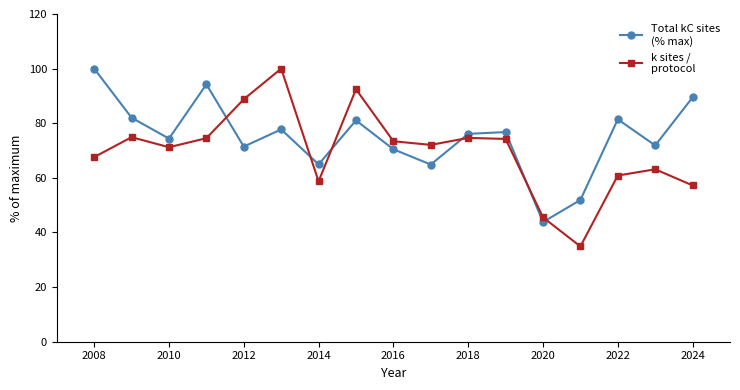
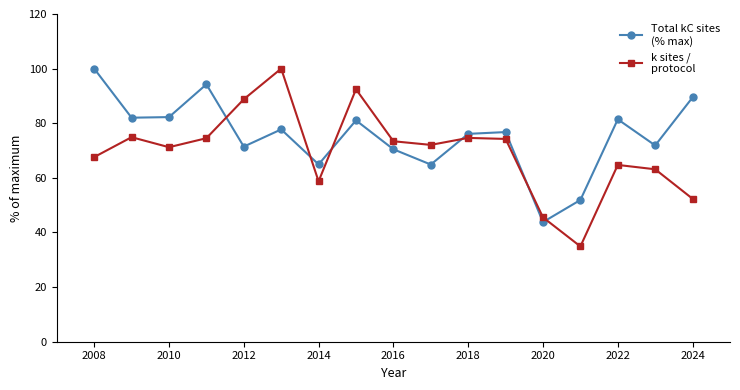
Total kC sites (% max), 2010: 74 -> 82
k sites / protocol, 2022: 61 -> 65
k sites / protocol, 2024: 57 -> 52
